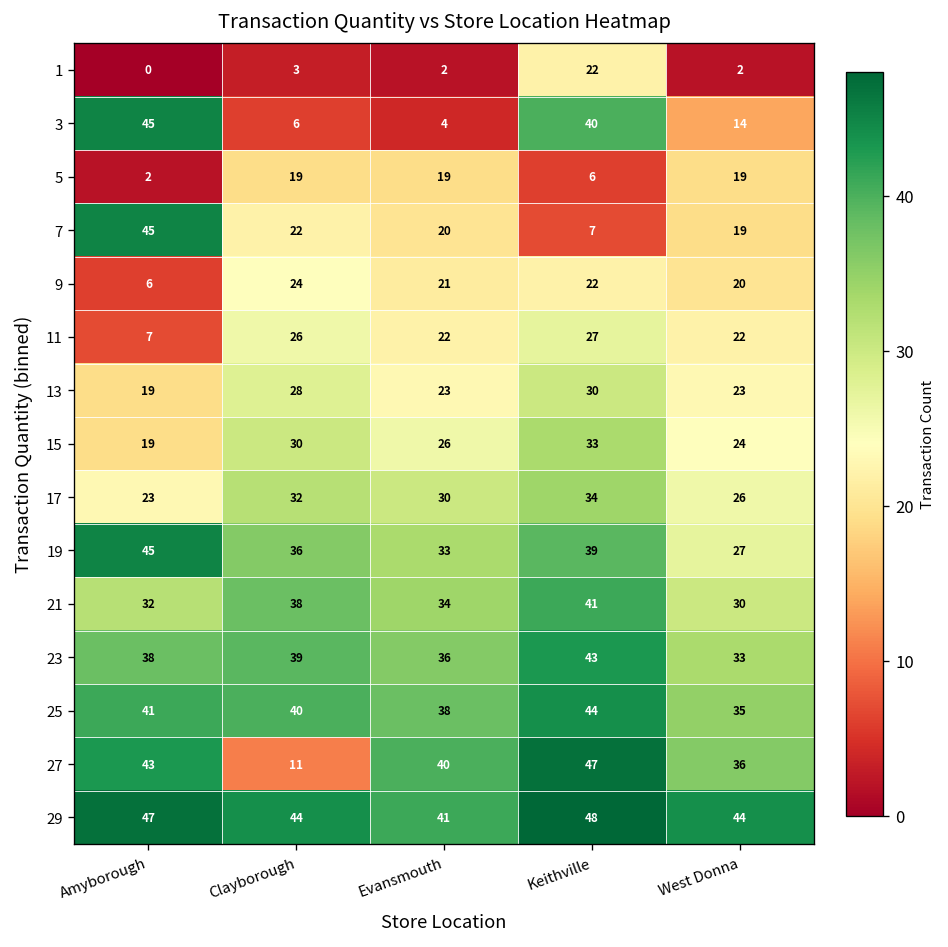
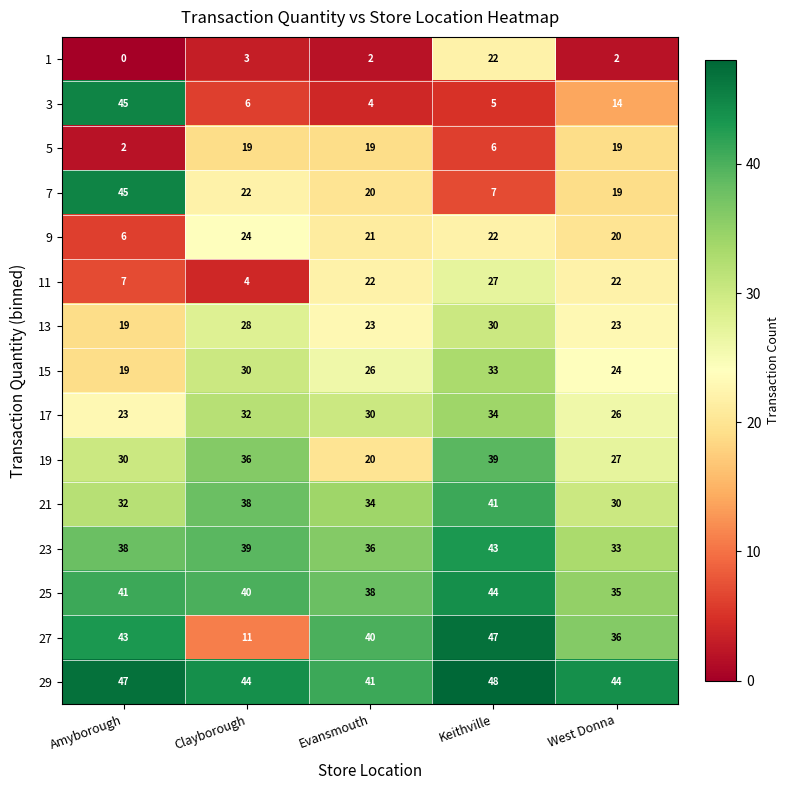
3, Keithville: 40 -> 5
11, Clayborough: 26 -> 4
19, Amyborough: 45 -> 30
19, Evansmouth: 33 -> 20
